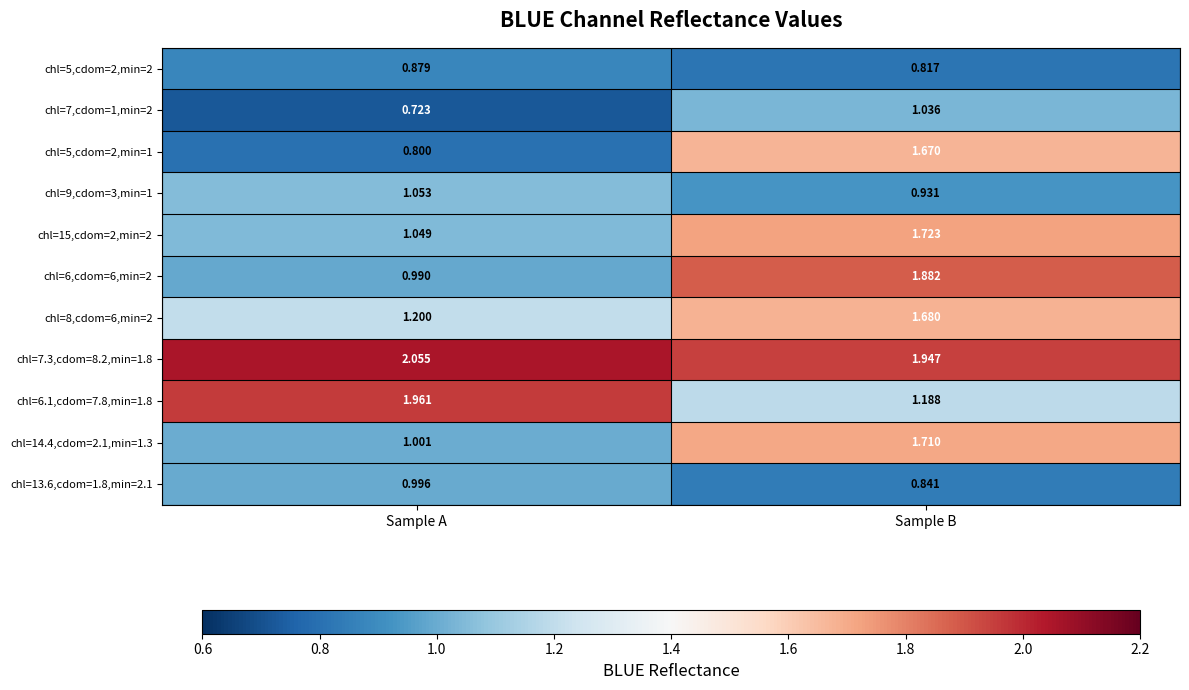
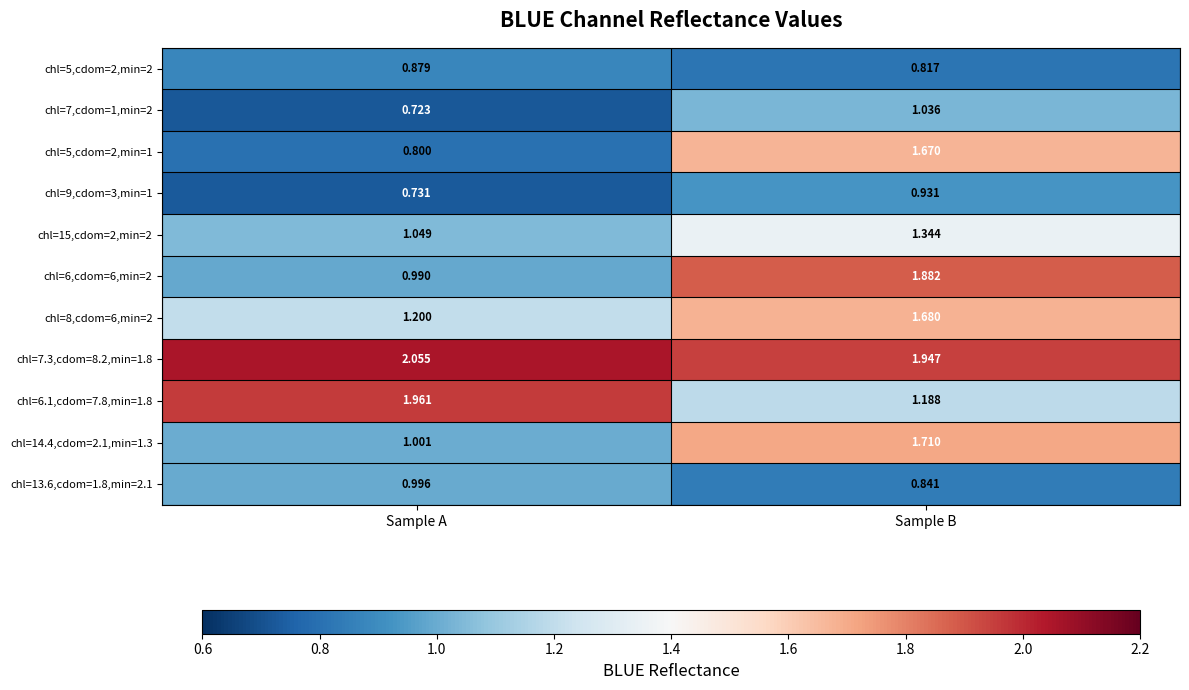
chl=9,cdom=3,min=1, Sample A: 1.053 -> 0.731
chl=15,cdom=2,min=2, Sample B: 1.723 -> 1.344
